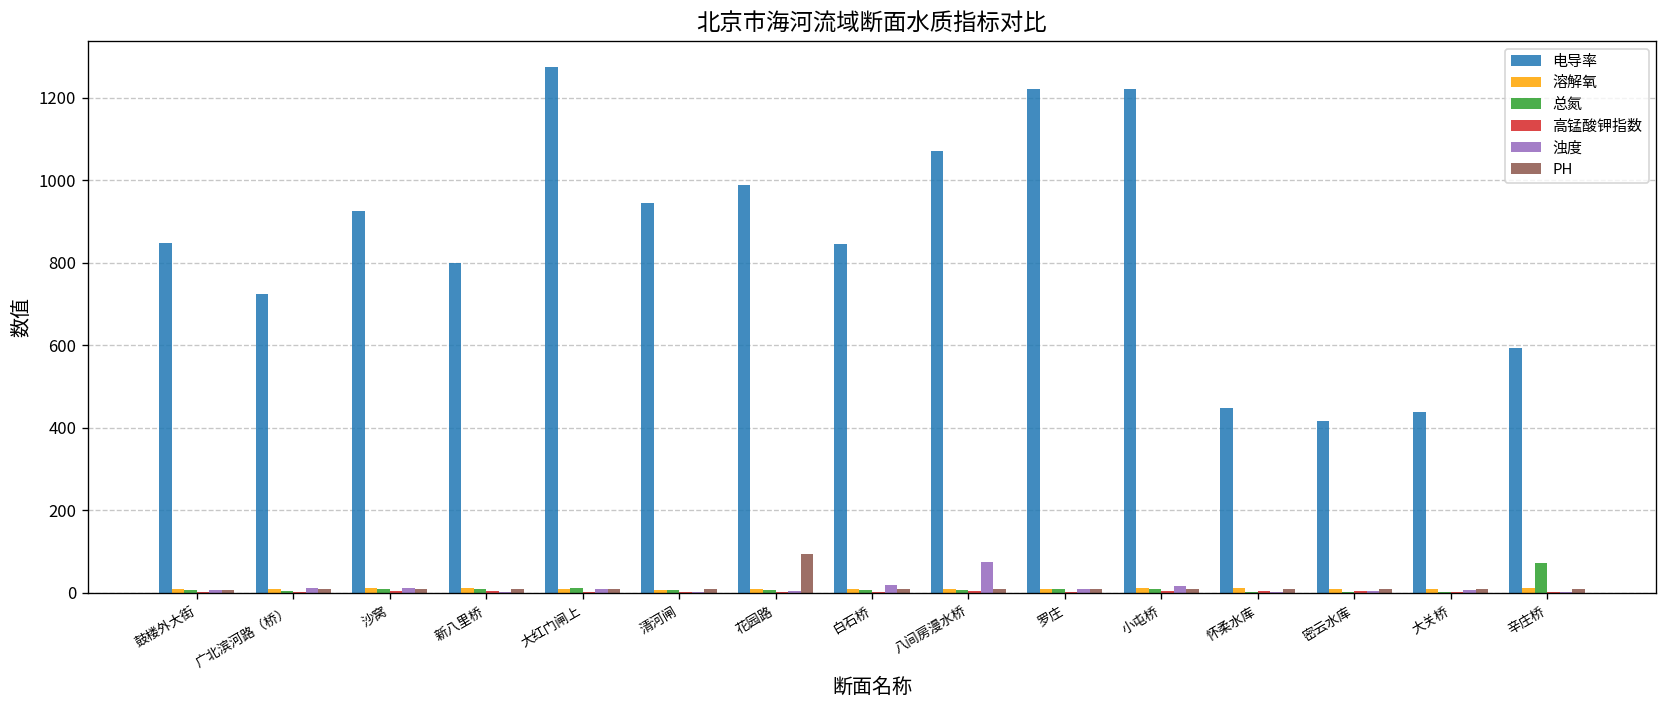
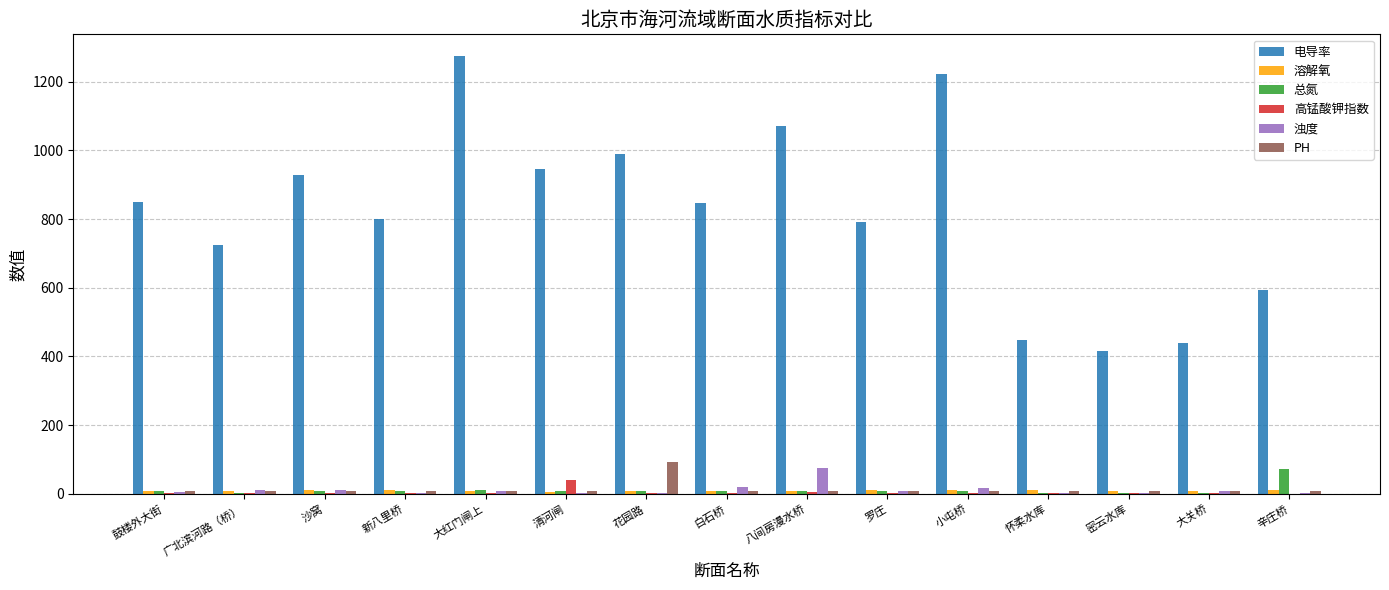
高锰酸钾指数, 清河闸: 0 -> 40
电导率, 罗庄: 1220 -> 790
